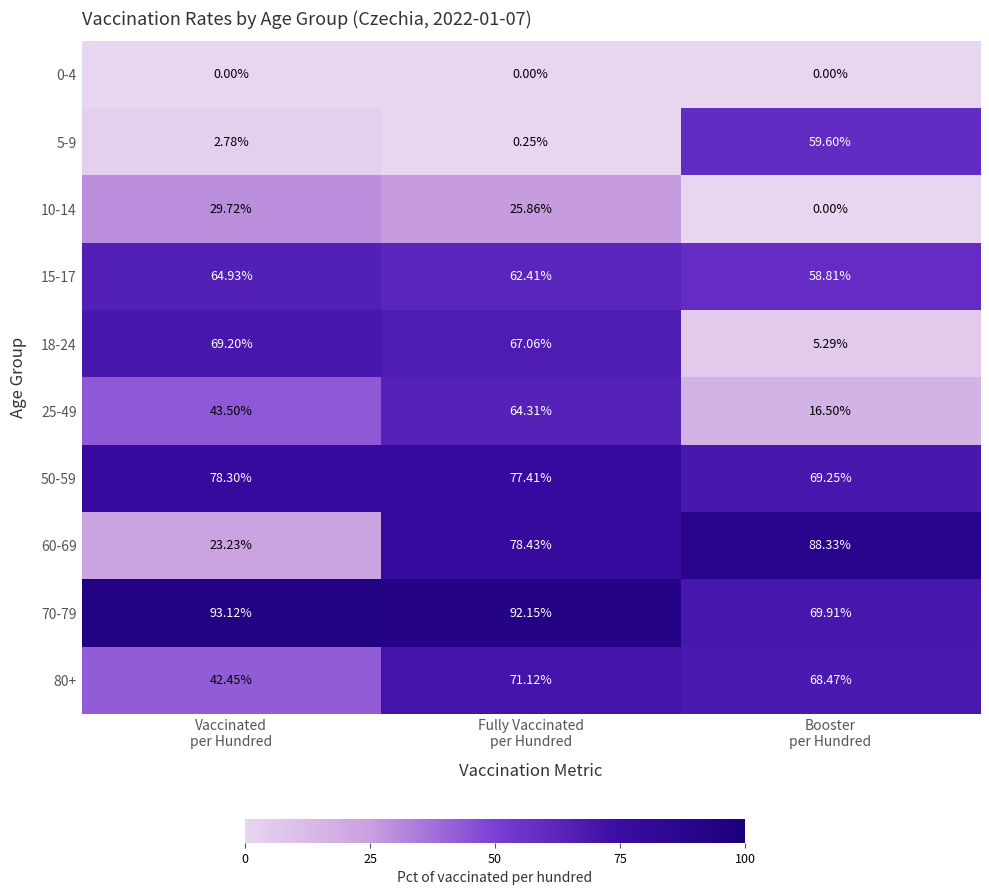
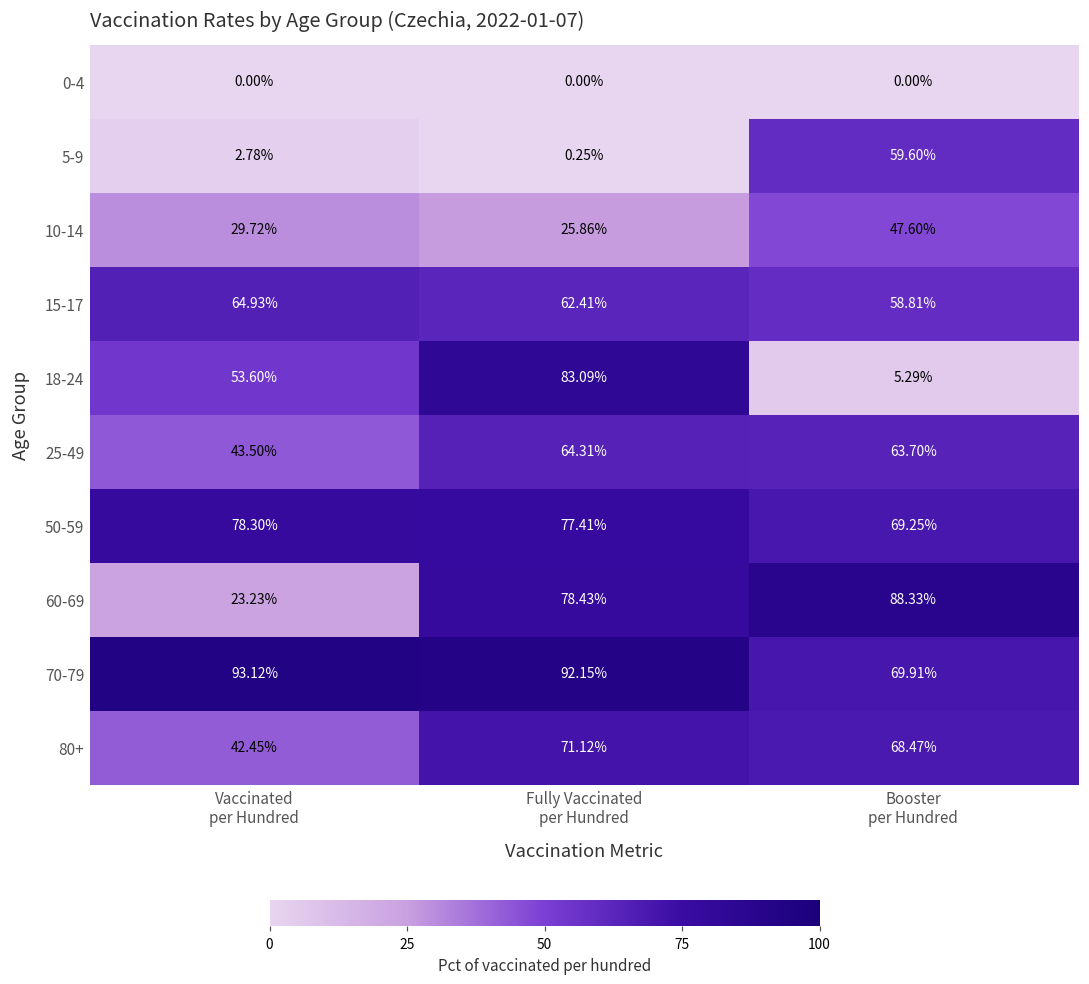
10-14, Booster per Hundred: 0.00% -> 47.60%
18-24, Vaccinated per Hundred: 69.20% -> 53.60%
18-24, Fully Vaccinated per Hundred: 67.06% -> 83.09%
25-49, Booster per Hundred: 16.50% -> 63.70%
